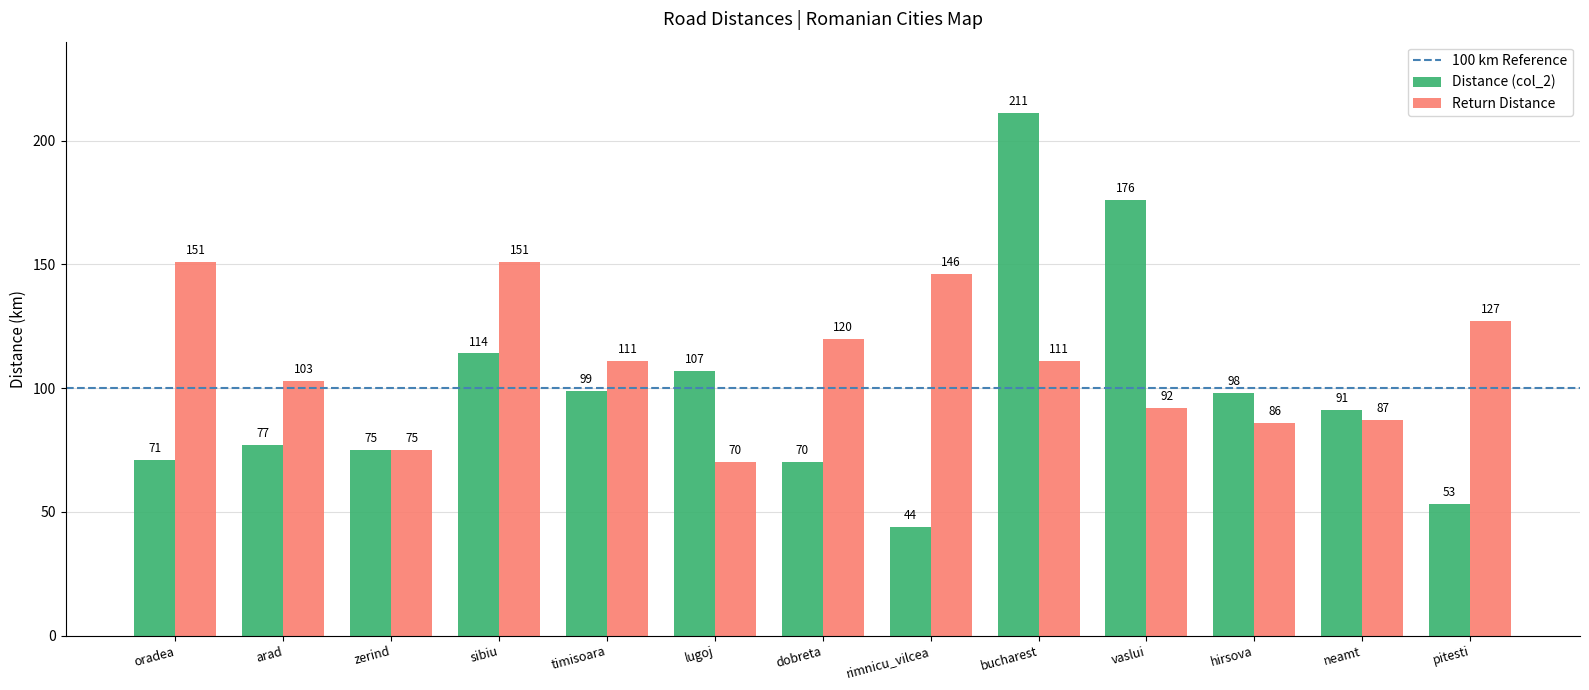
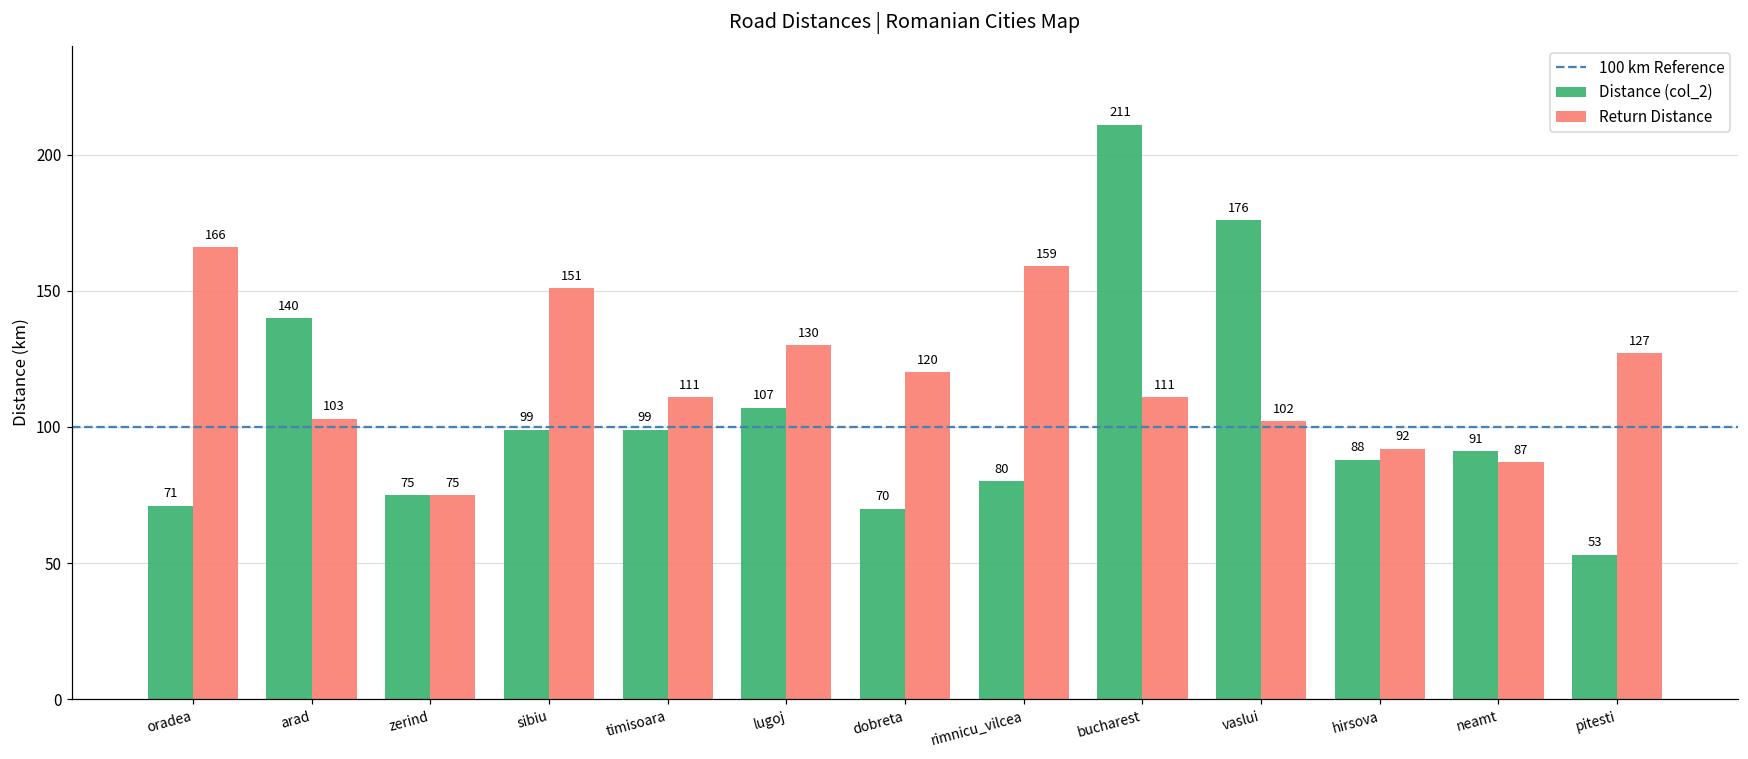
Return Distance, oradea: 151 -> 166
Distance (col_2), arad: 77 -> 140
Distance (col_2), sibiu: 114 -> 99
Return Distance, lugoj: 70 -> 130
Distance (col_2), rimnicu_vilcea: 44 -> 80
Return Distance, rimnicu_vilcea: 146 -> 159
Return Distance, vaslui: 92 -> 102
Distance (col_2), hirsova: 98 -> 88
Return Distance, hirsova: 86 -> 92
